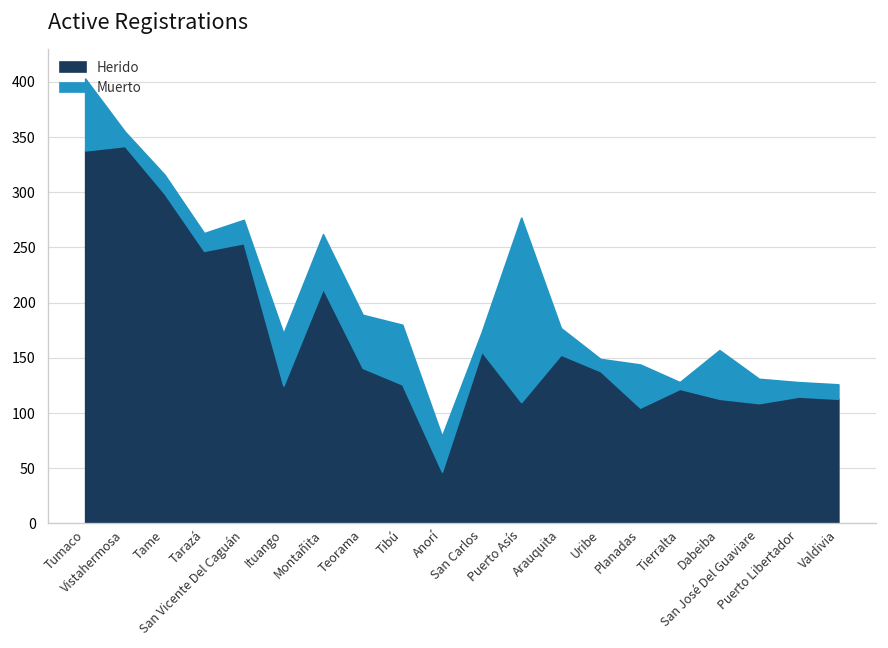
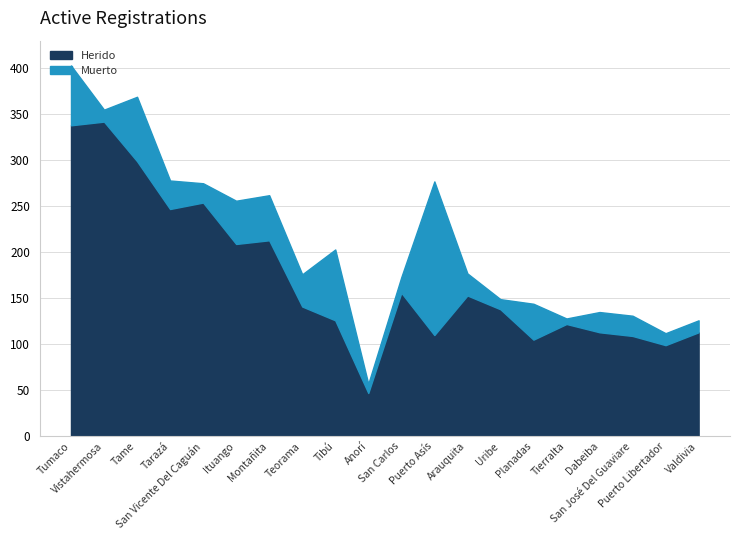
Muerto, Tame: 20 -> 70
Muerto, Tarazá: 20 -> 30
Herido, Ituango: 130 -> 210
Muerto, Teorama: 50 -> 40
Muerto, Tibú: 50 -> 80
Muerto, Anorí: 30 -> 10
Muerto, Dabeiba: 40 -> 20
Herido, Puerto Libertador: 120 -> 100
